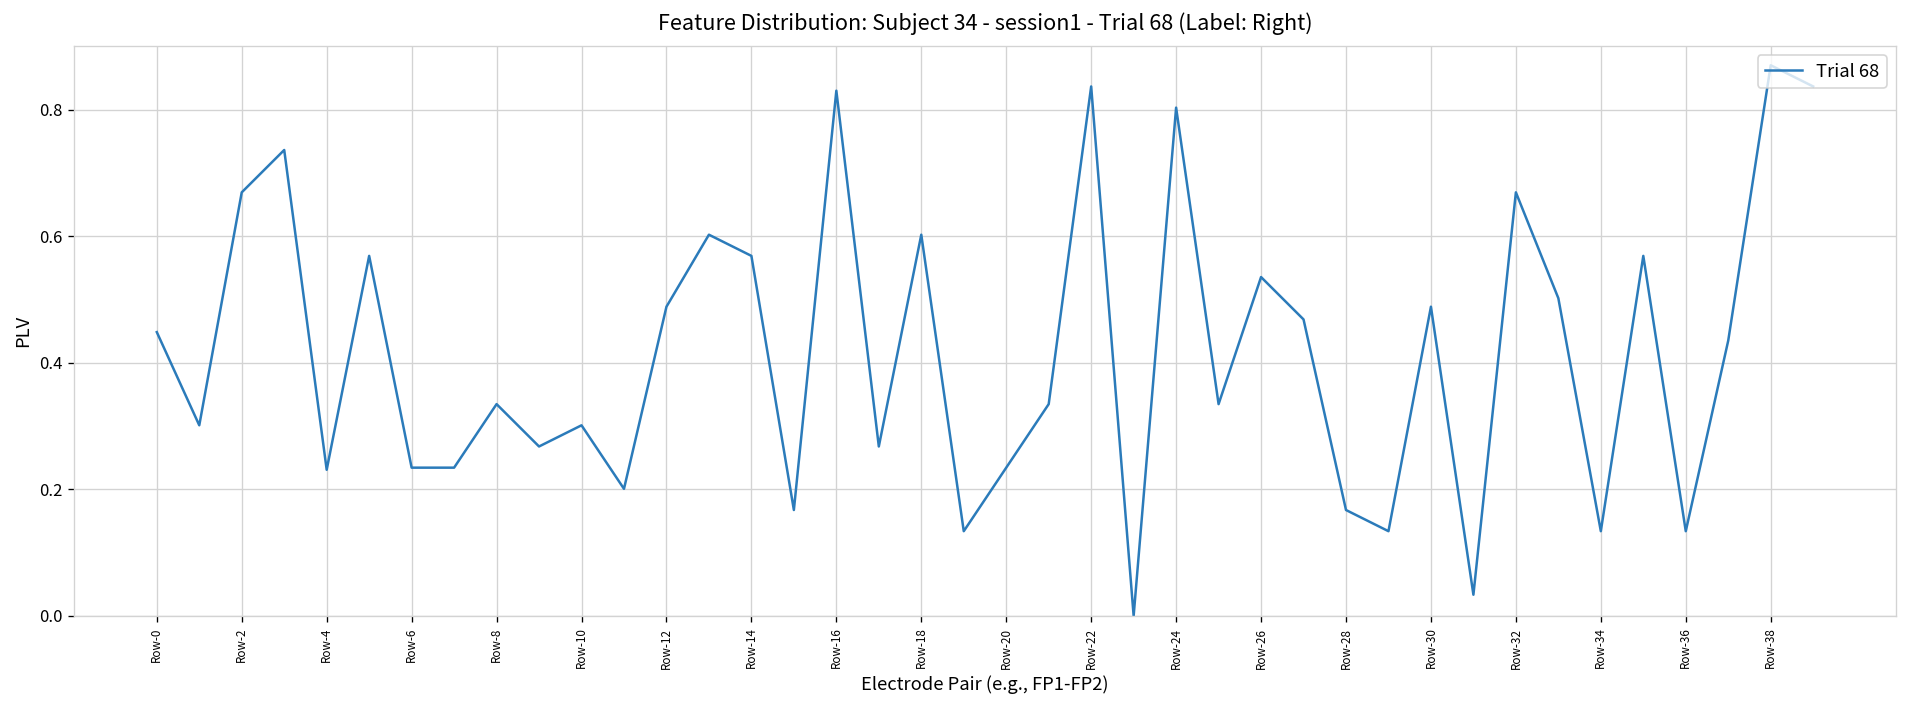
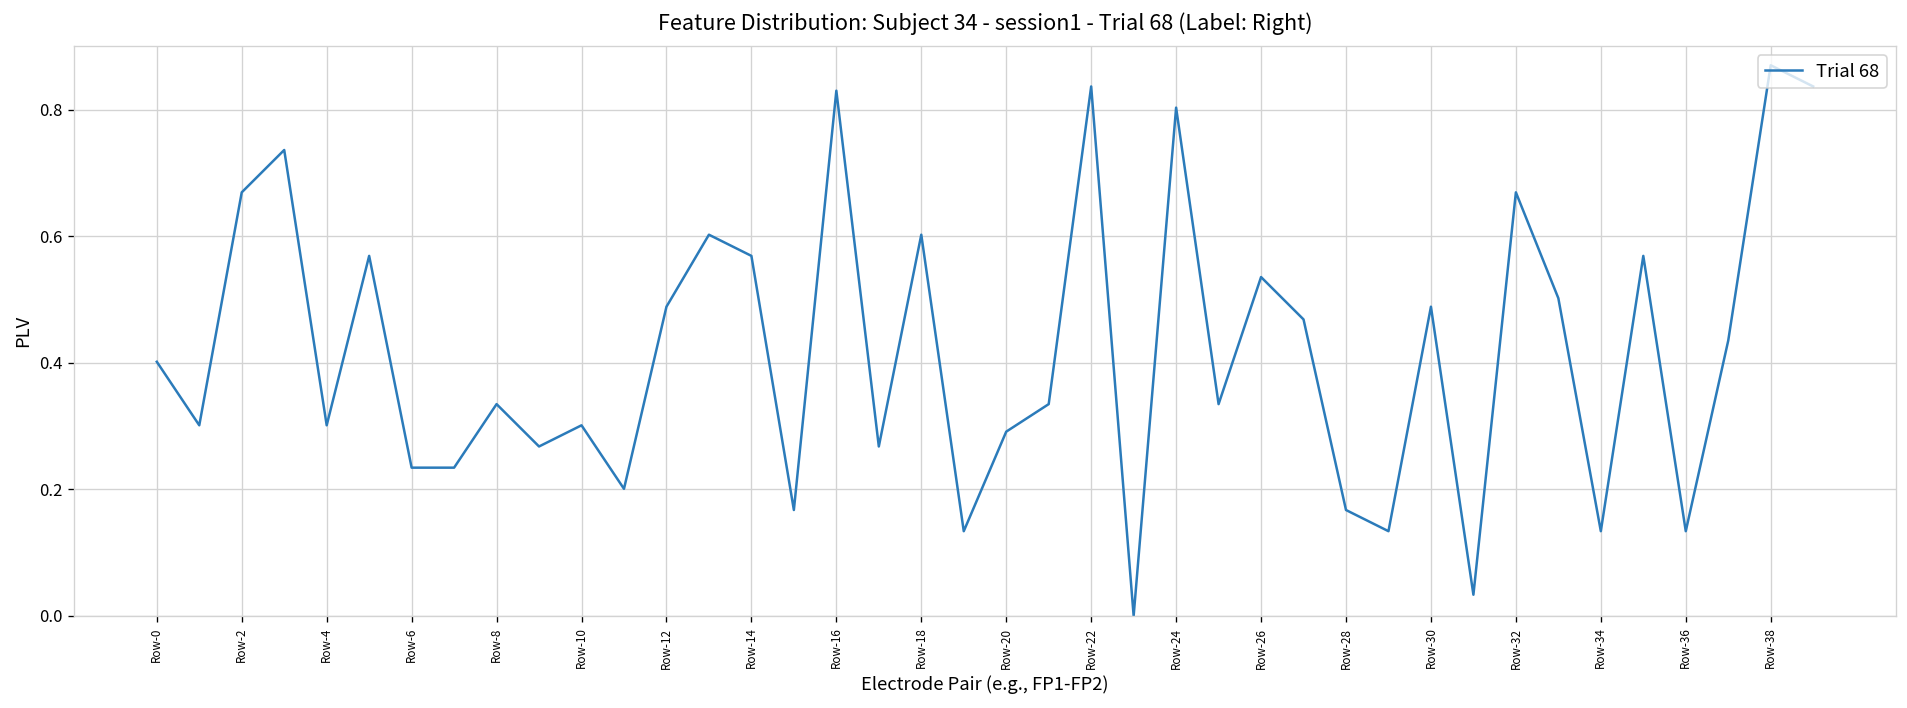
Row-0: 0.45 -> 0.40
Row-4: 0.23 -> 0.30
Row-20: 0.23 -> 0.29
